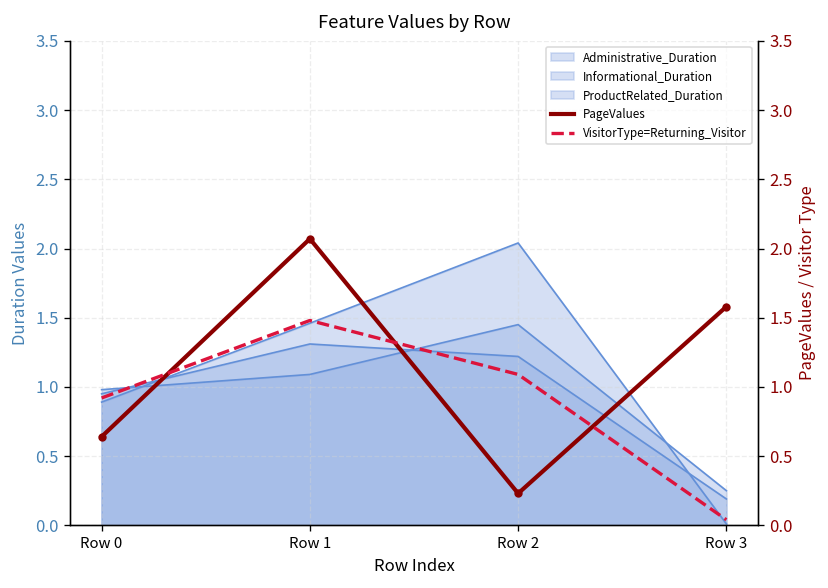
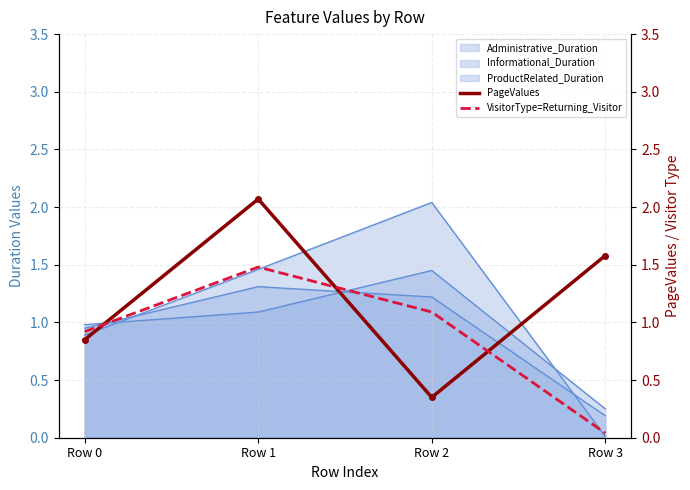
PageValues, Row 0: 0.64 -> 0.85
PageValues, Row 2: 0.23 -> 0.35
